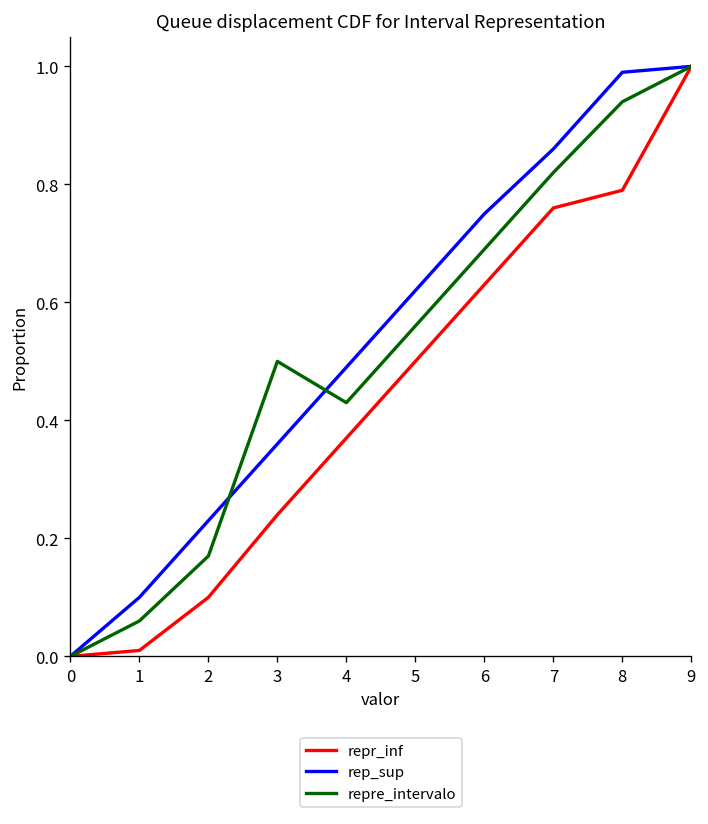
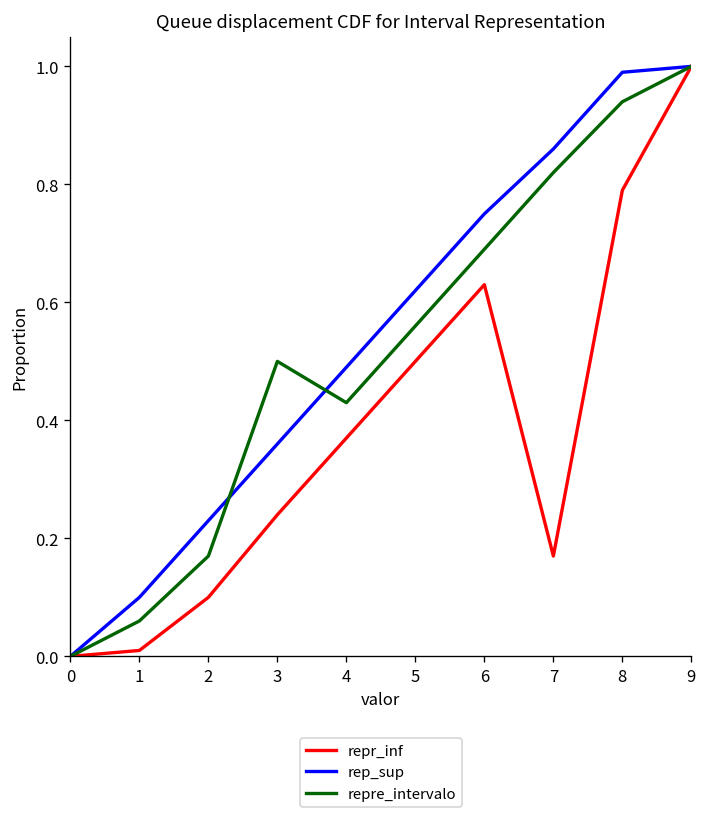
repr_inf, 7: 0.76 -> 0.17
